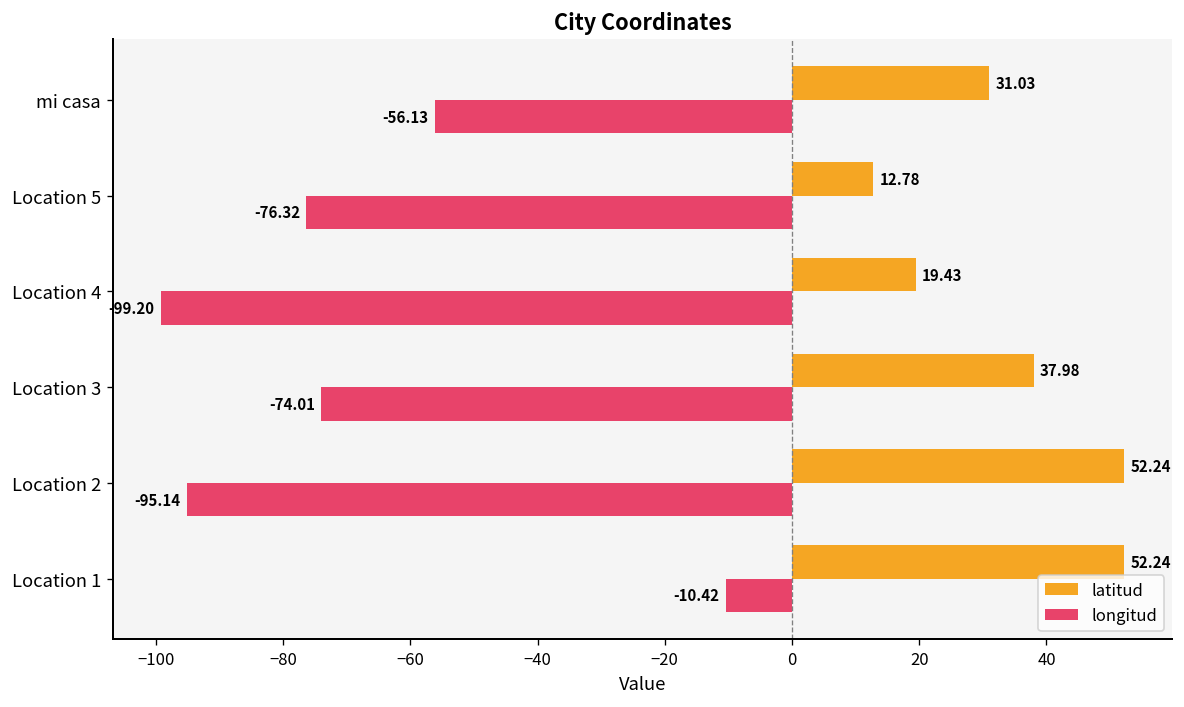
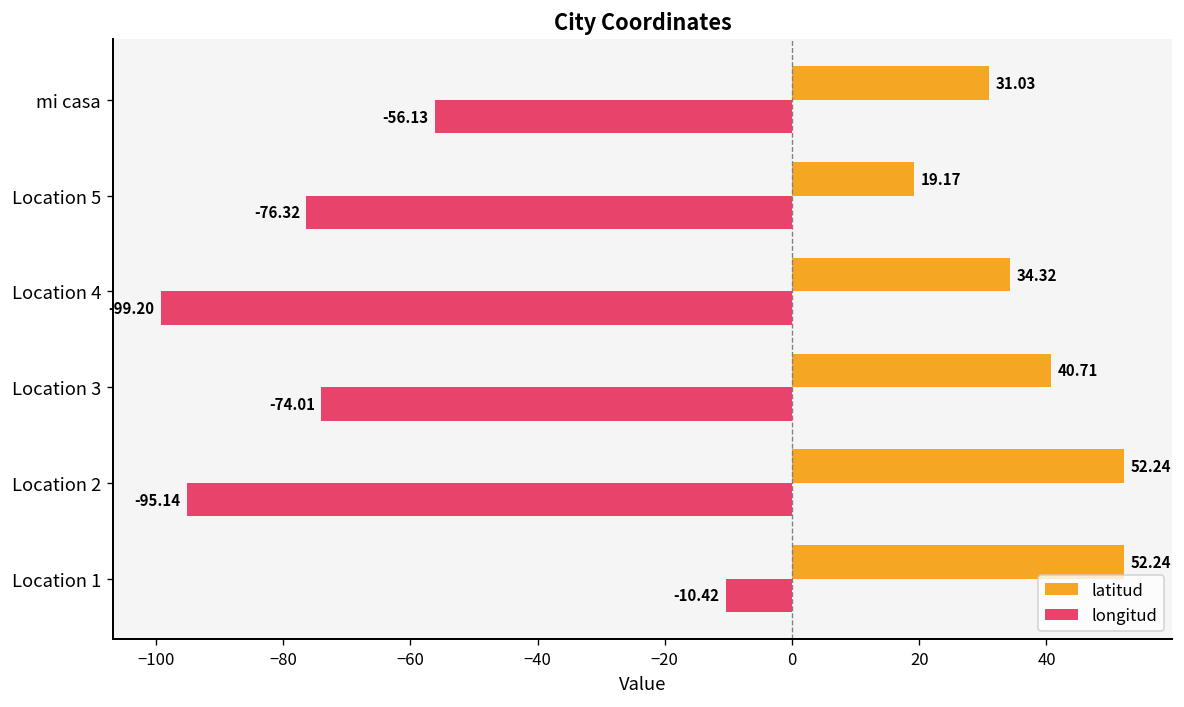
latitud, Location 5: 12.78 -> 19.17
latitud, Location 4: 19.43 -> 34.32
latitud, Location 3: 37.98 -> 40.71
